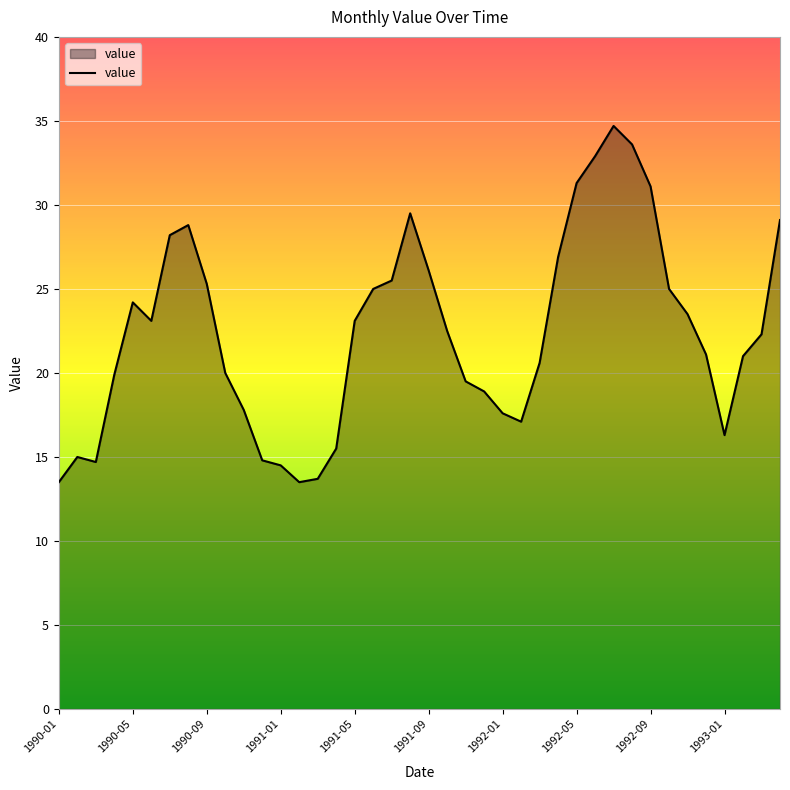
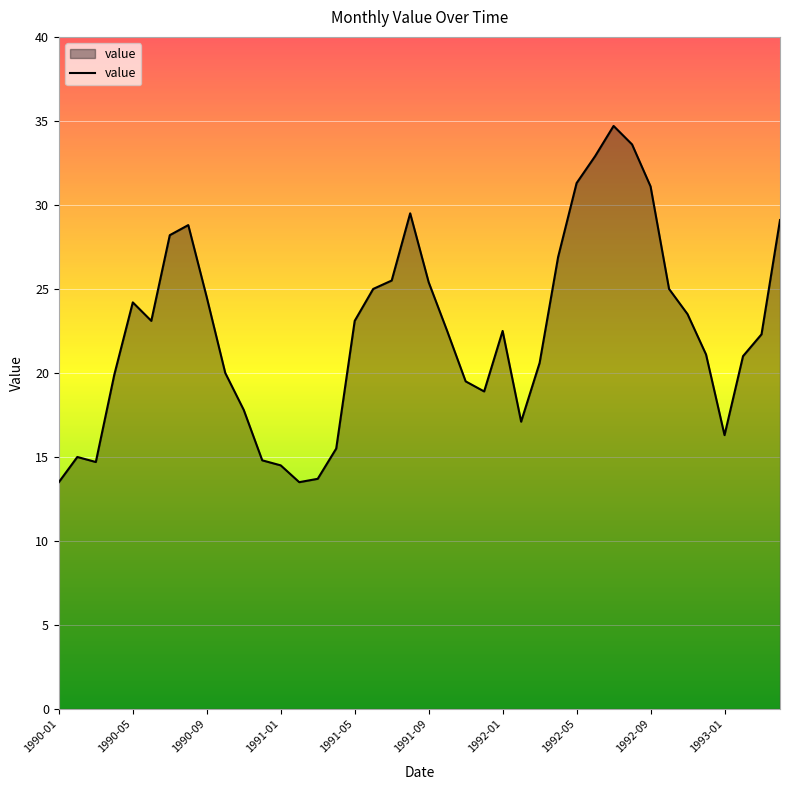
1990-09: 25.3 -> 24.5
1991-09: 26.1 -> 25.4
1992-01: 17.6 -> 22.5
